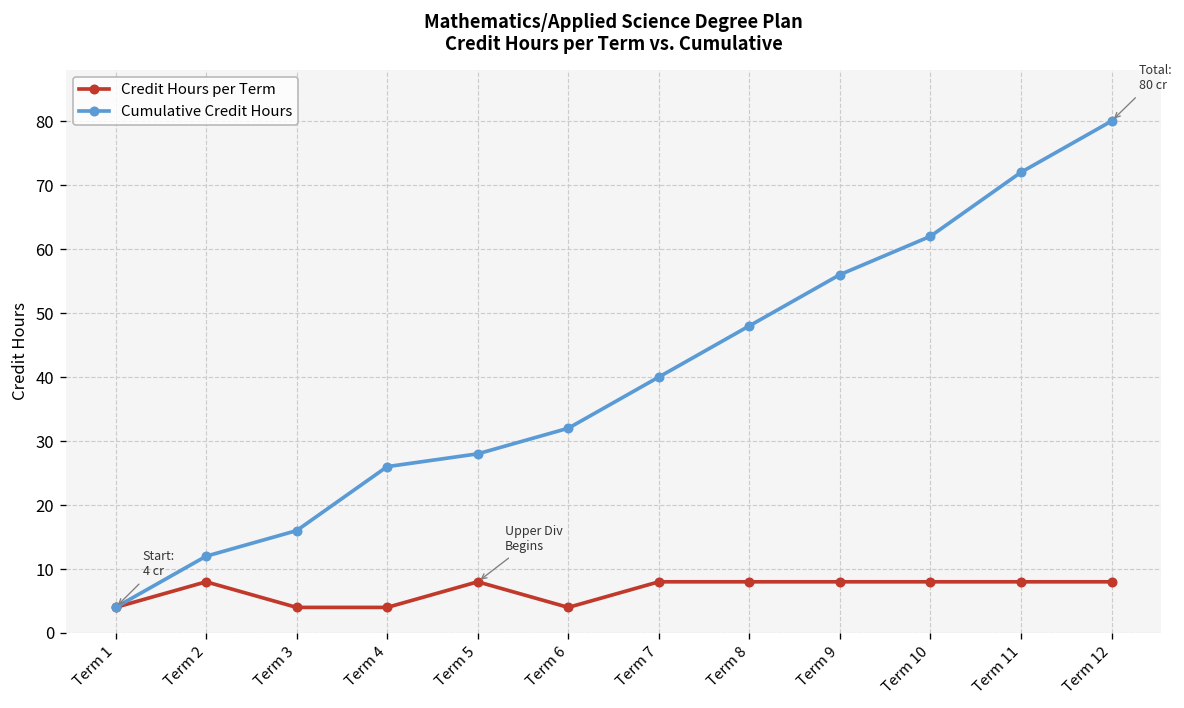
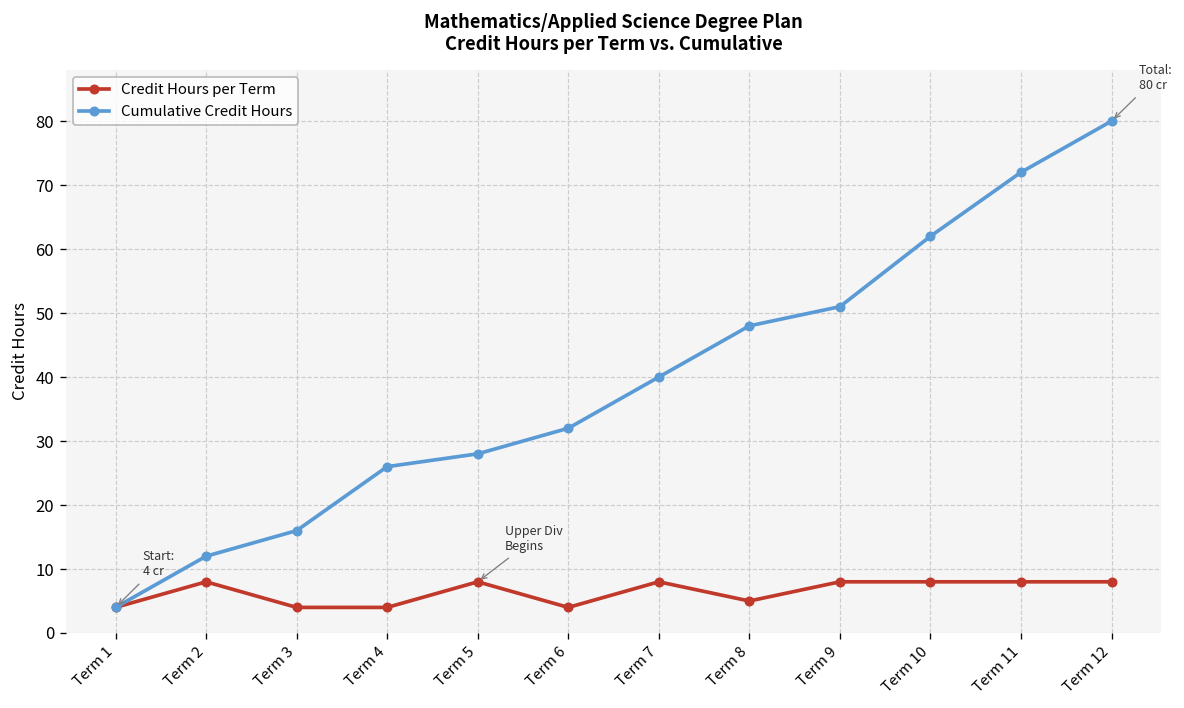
Credit Hours per Term, Term 8: 8 -> 5
Cumulative Credit Hours, Term 9: 56 -> 51
